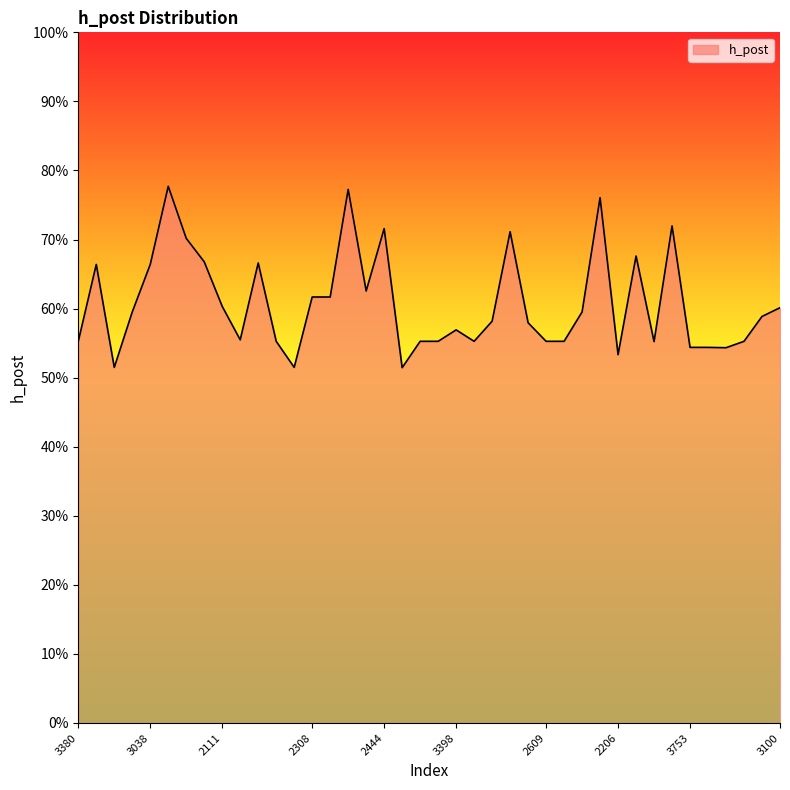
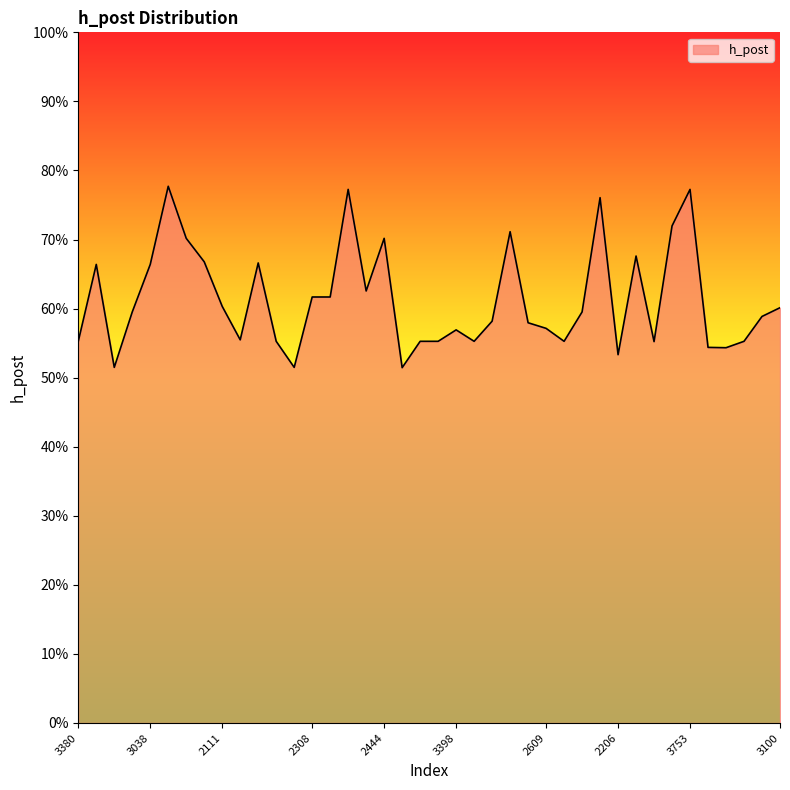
2444: 72% -> 70%
2609: 55% -> 57%
3753: 54% -> 77%
